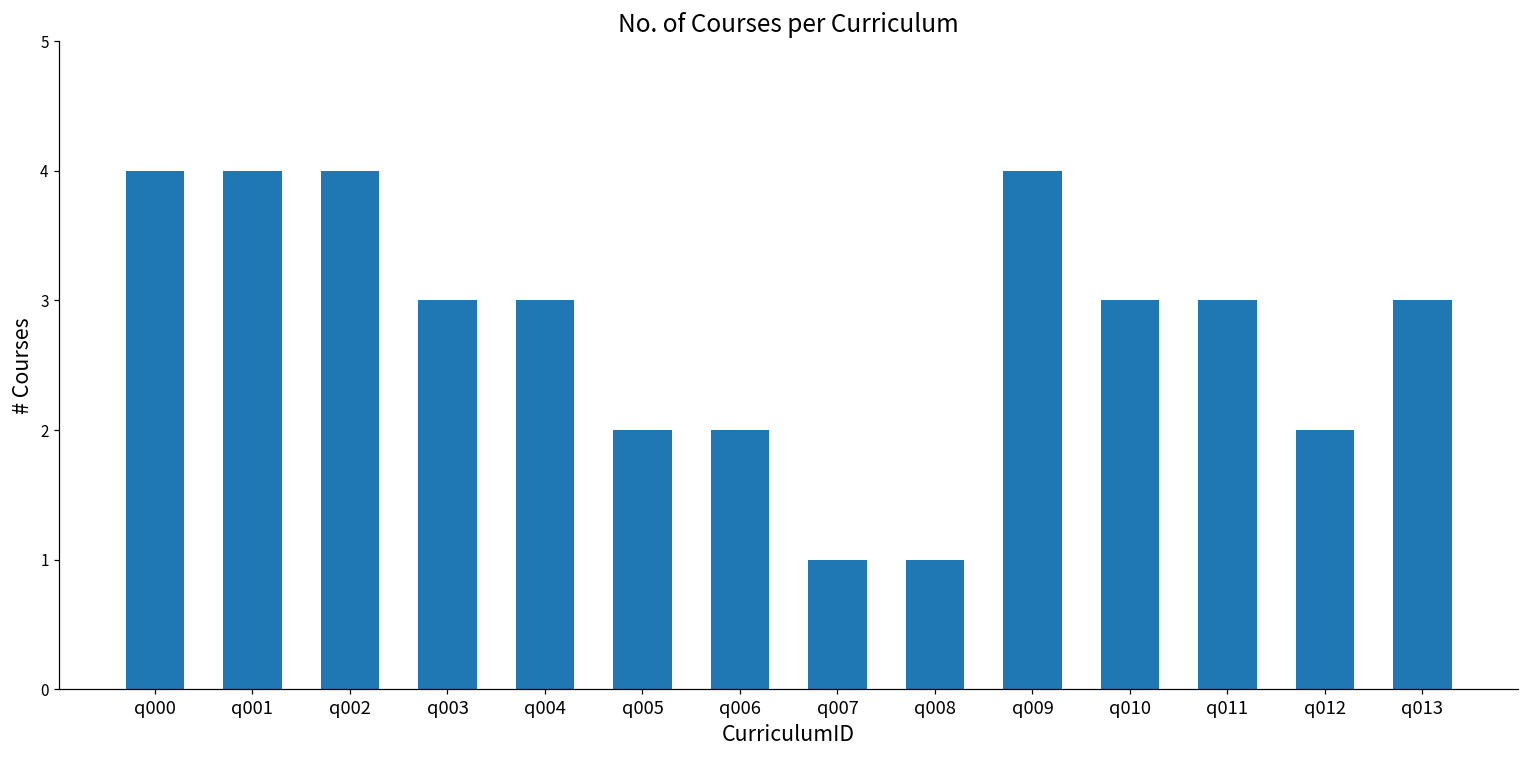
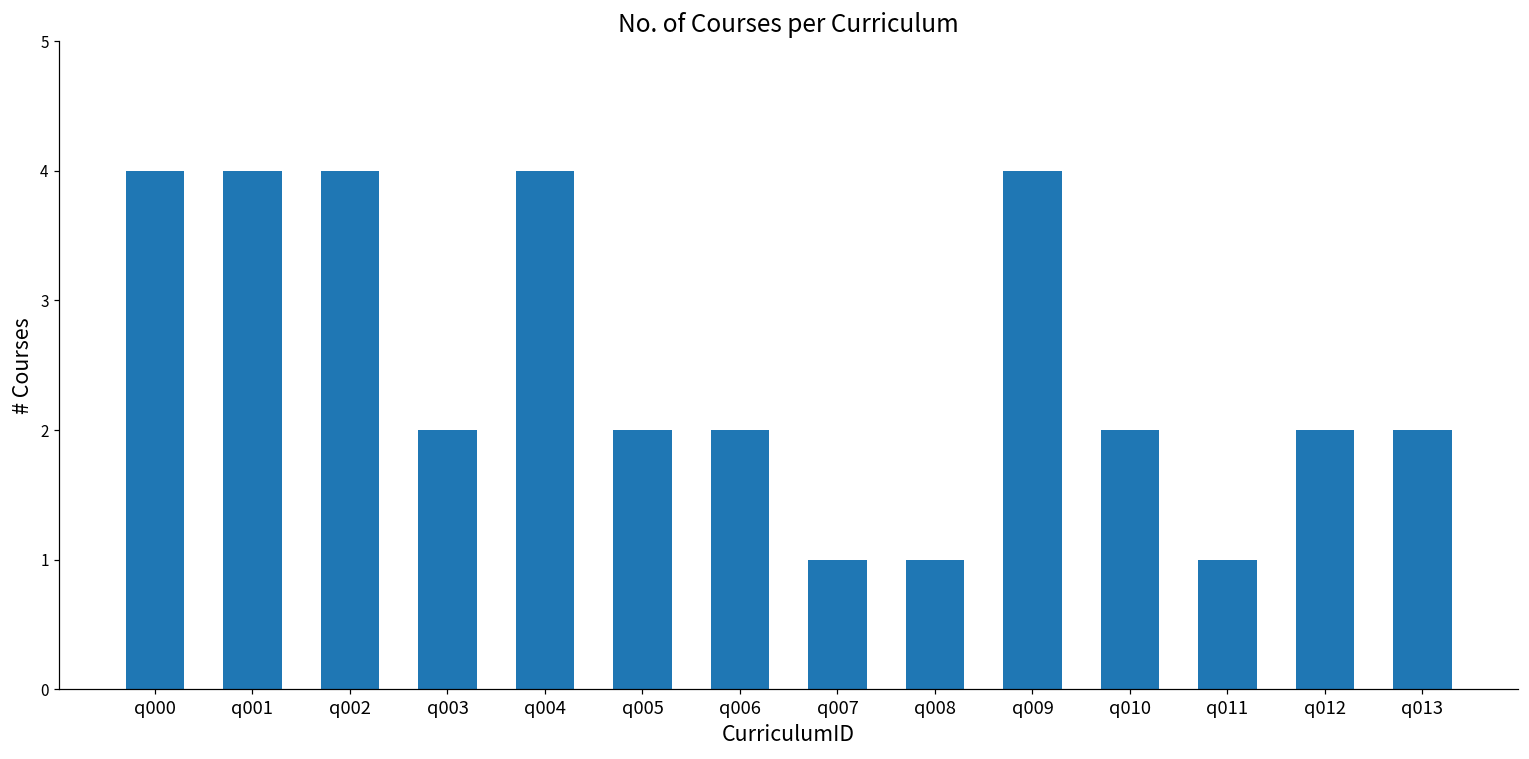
q003: 3 -> 2
q004: 3 -> 4
q010: 3 -> 2
q011: 3 -> 1
q013: 3 -> 2
